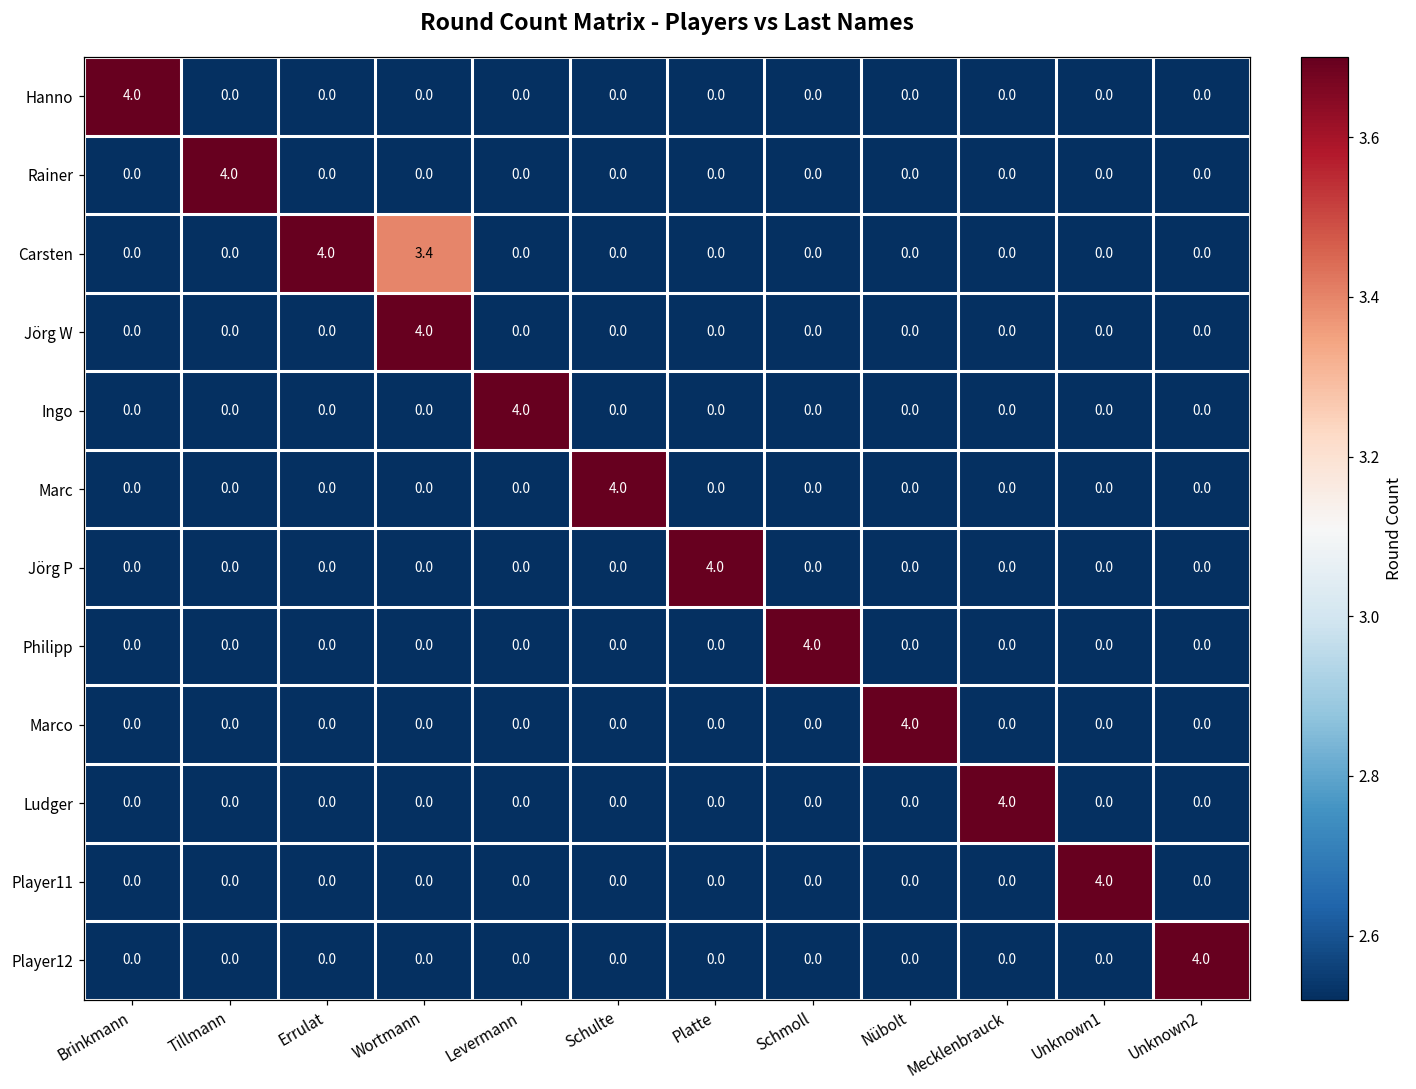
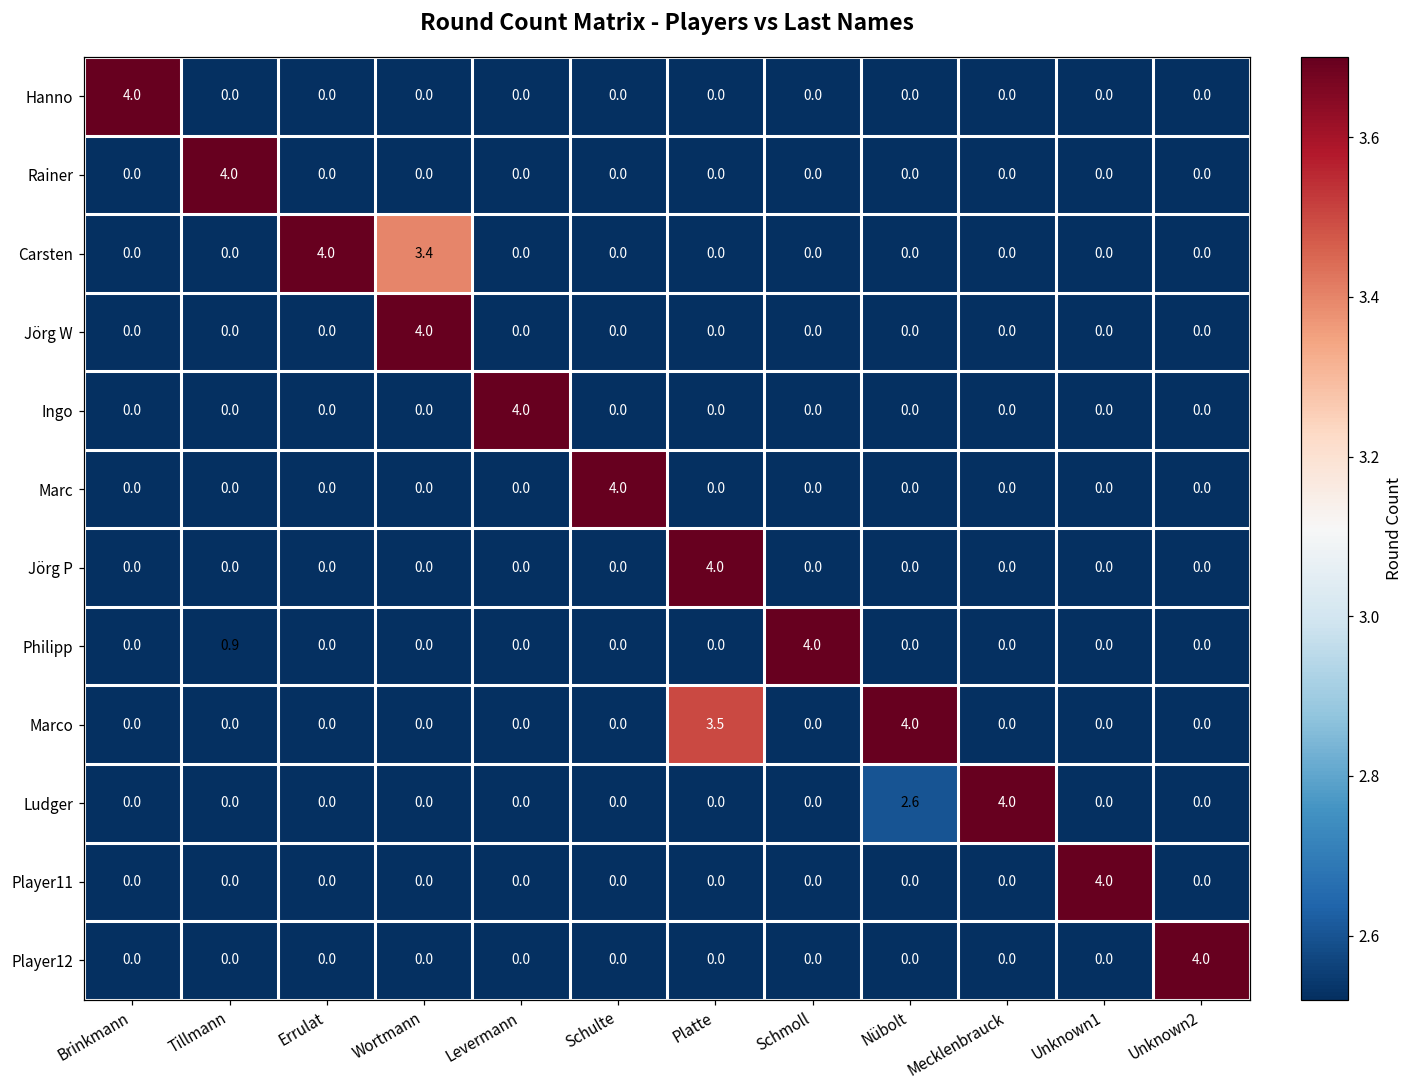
Philipp, Tillmann: 0.0 -> 0.9
Marco, Platte: 0.0 -> 3.5
Ludger, Nübolt: 0.0 -> 2.6
